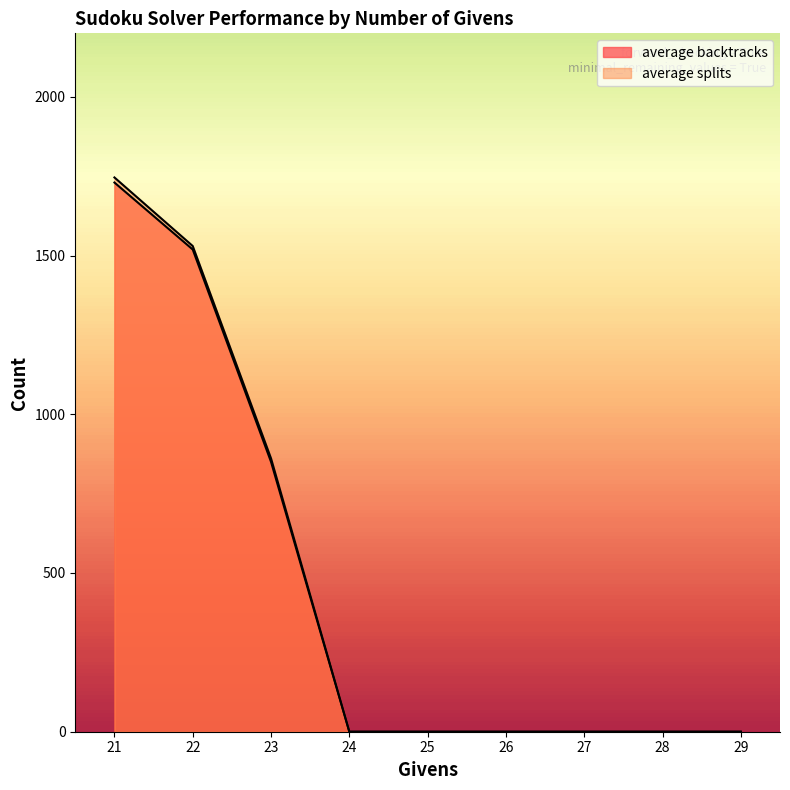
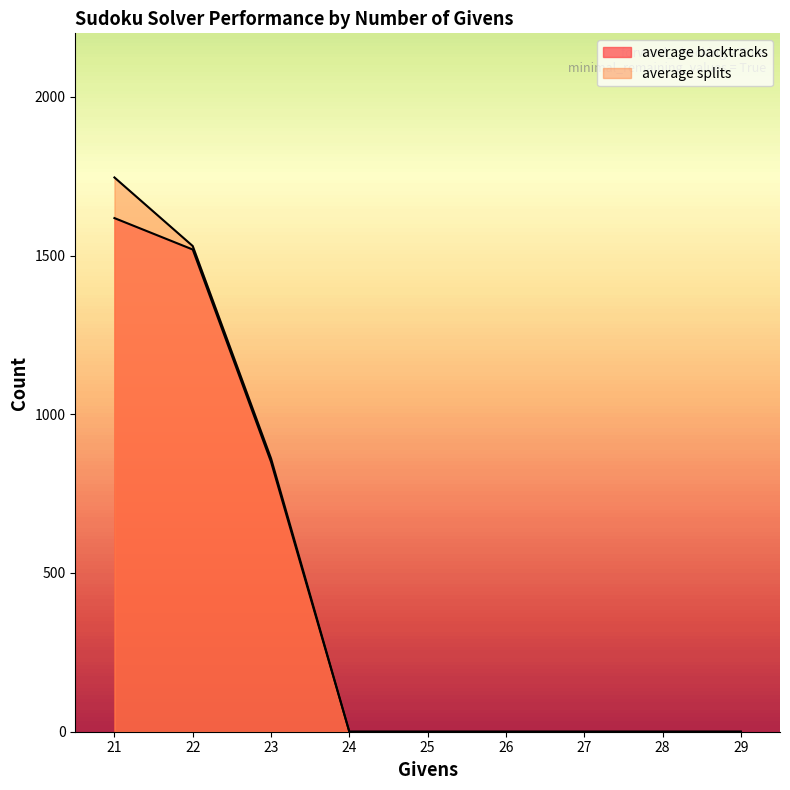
average backtracks, 21: 1730 -> 1620
